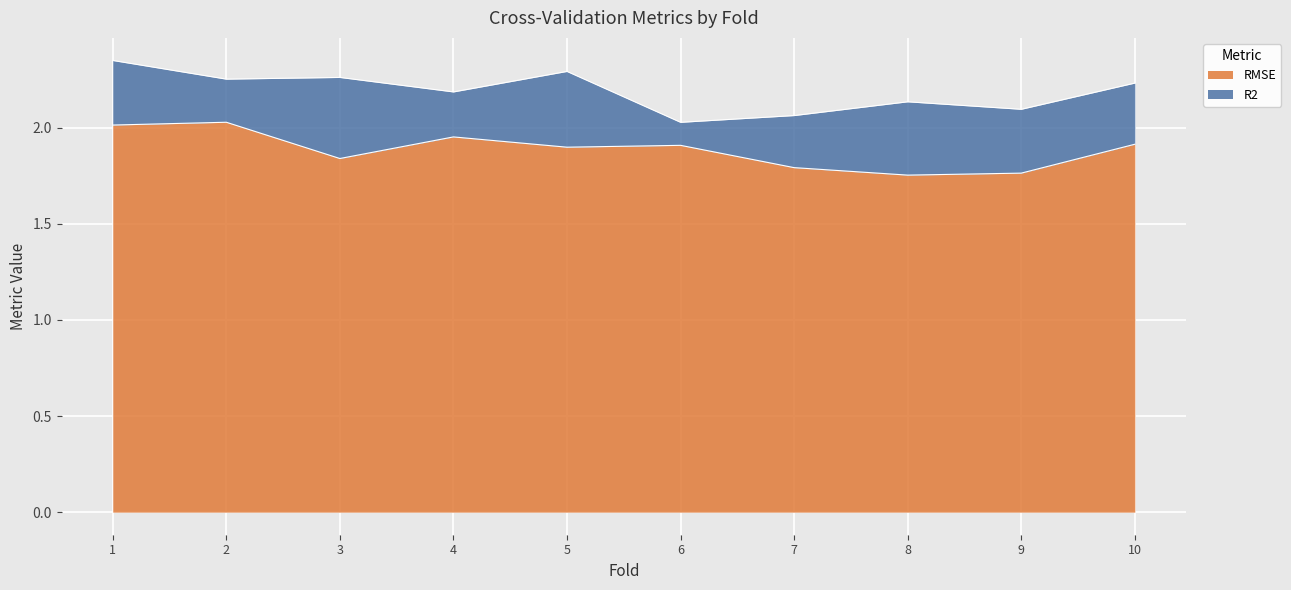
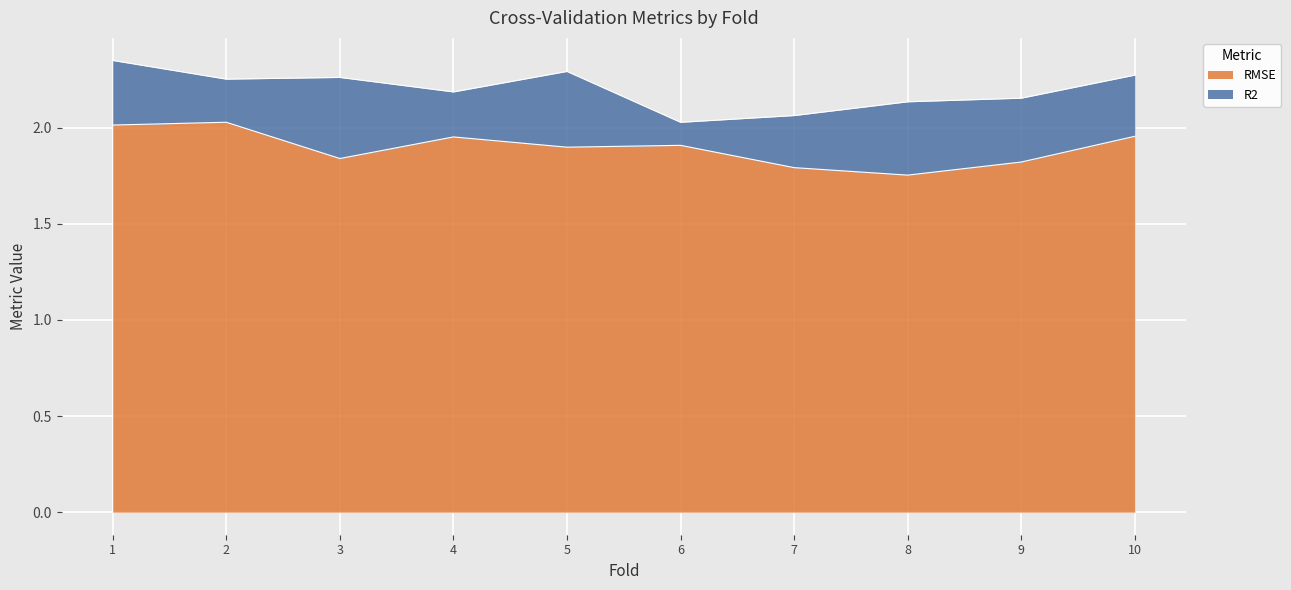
RMSE, 9: 1.76 -> 1.82
RMSE, 10: 1.91 -> 1.96
